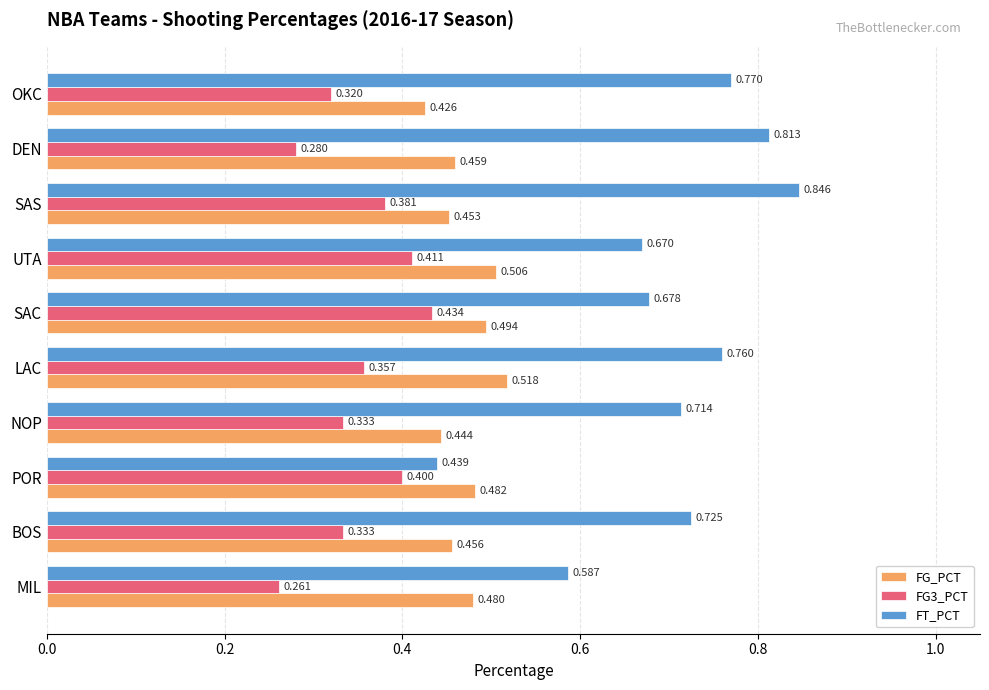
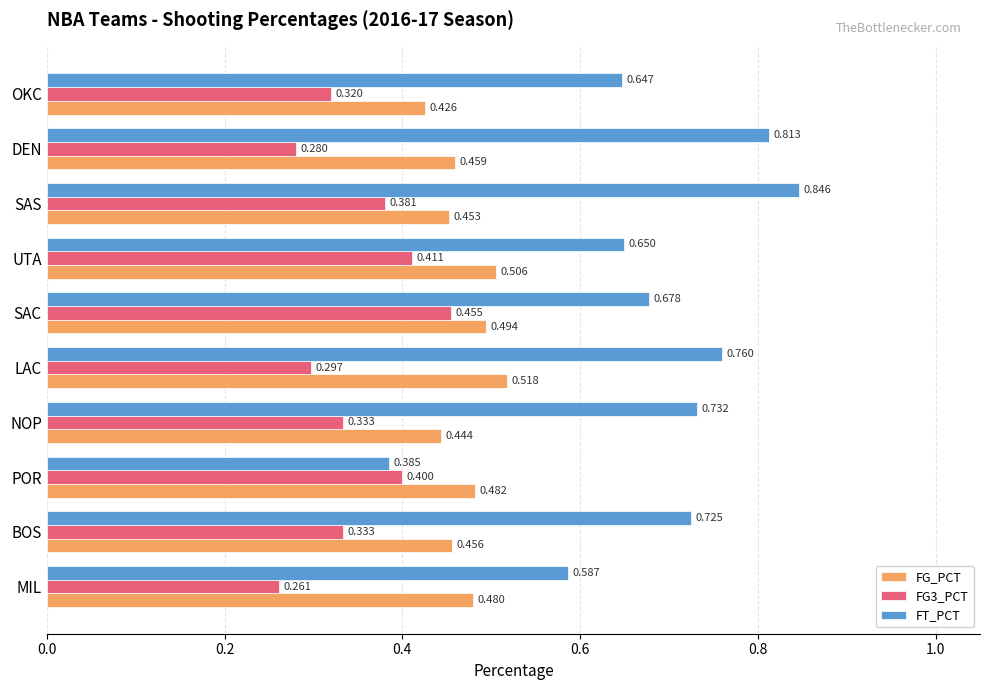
FT_PCT, OKC: 0.770 -> 0.647
FT_PCT, UTA: 0.670 -> 0.650
FG3_PCT, SAC: 0.434 -> 0.455
FG3_PCT, LAC: 0.357 -> 0.297
FT_PCT, NOP: 0.714 -> 0.732
FT_PCT, POR: 0.439 -> 0.385
